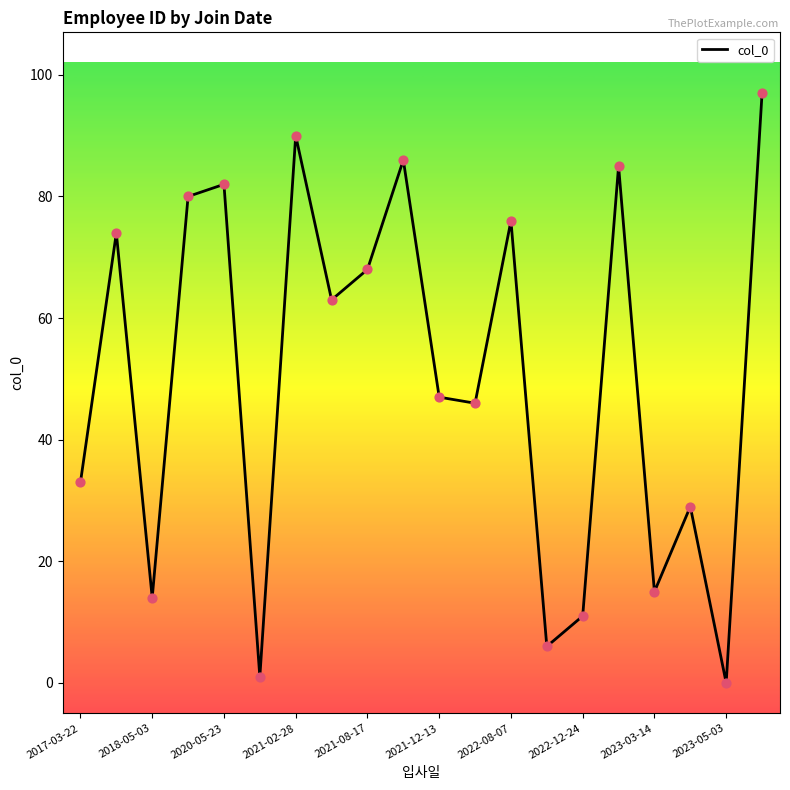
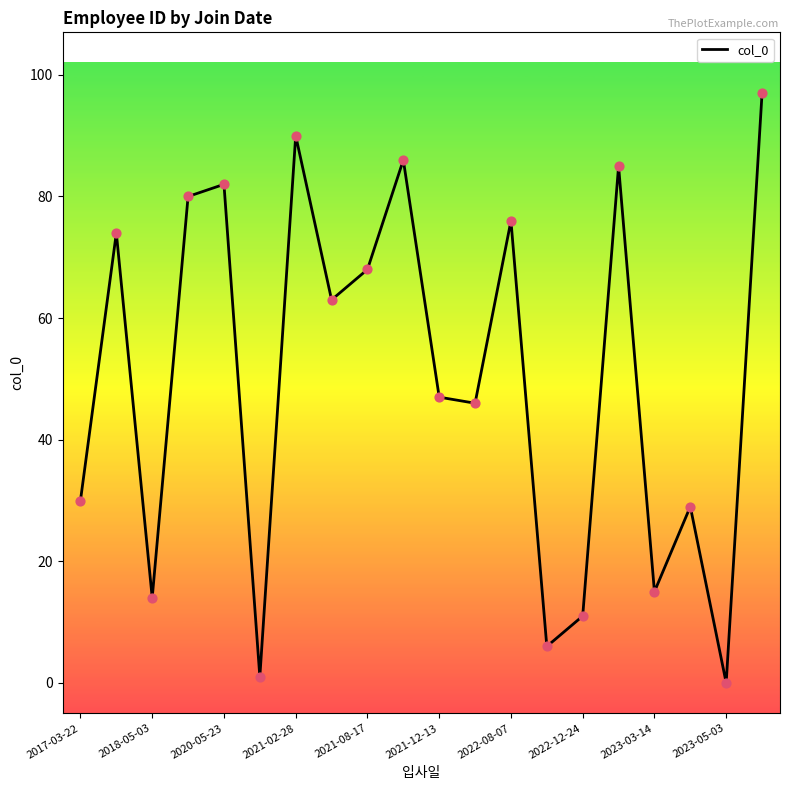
2017-03-22: 33 -> 30
